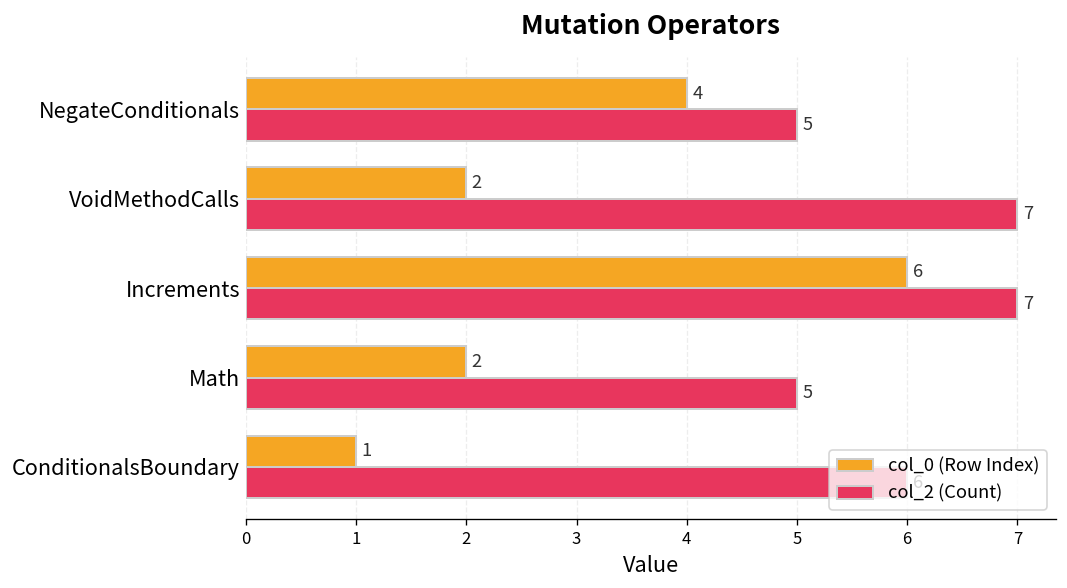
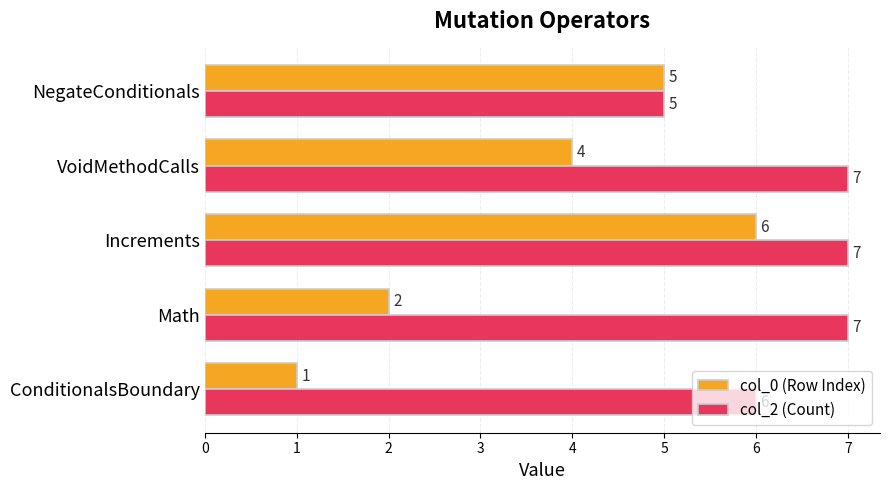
col_0 (Row Index), NegateConditionals: 4 -> 5
col_0 (Row Index), VoidMethodCalls: 2 -> 4
col_2 (Count), Math: 5 -> 7
